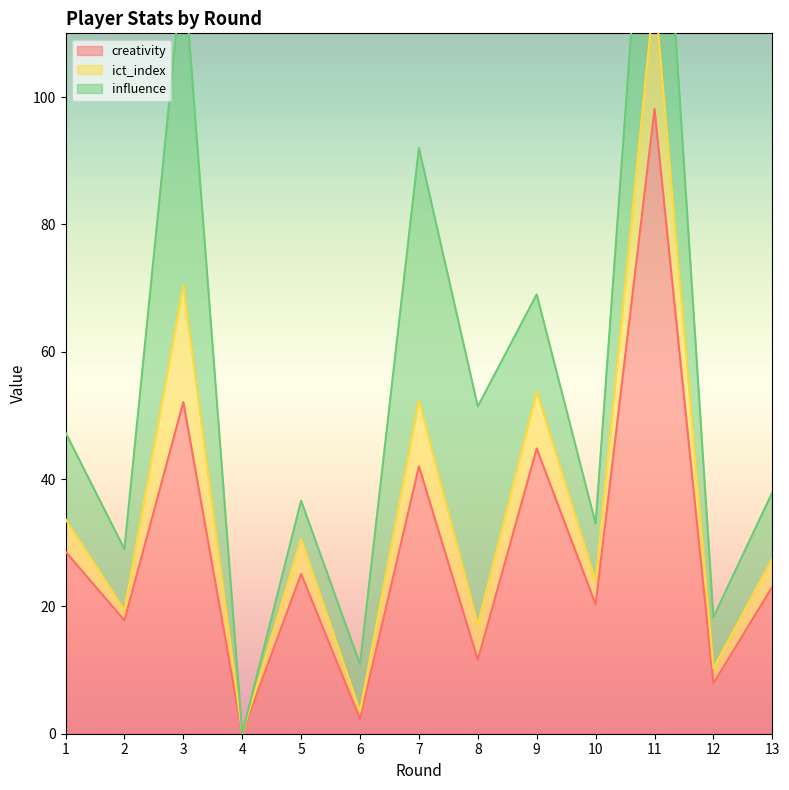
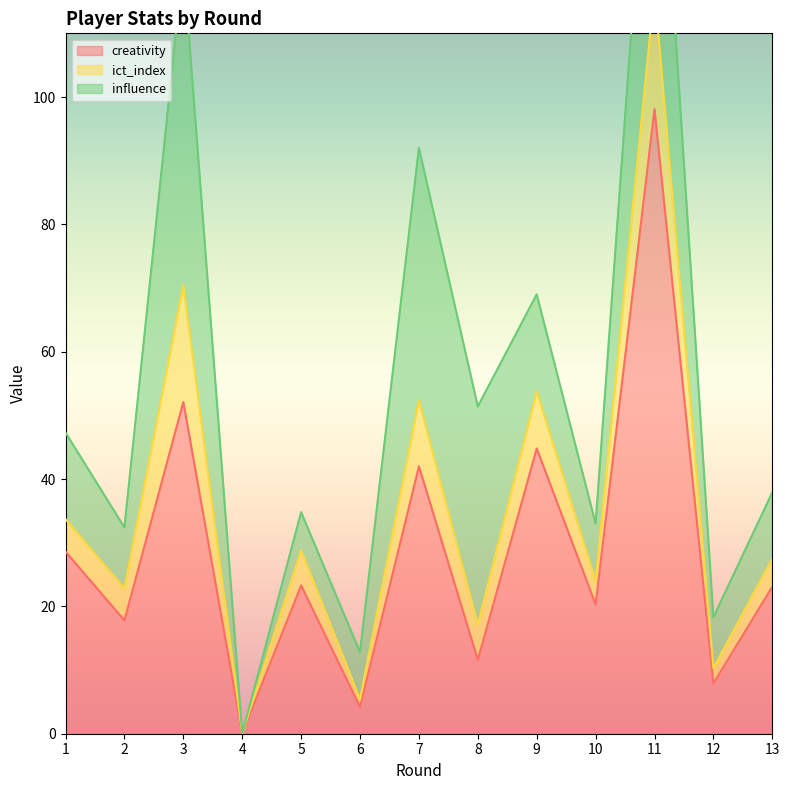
ict_index, 2: 2 -> 5
creativity, 5: 25 -> 23
creativity, 6: 2 -> 4
